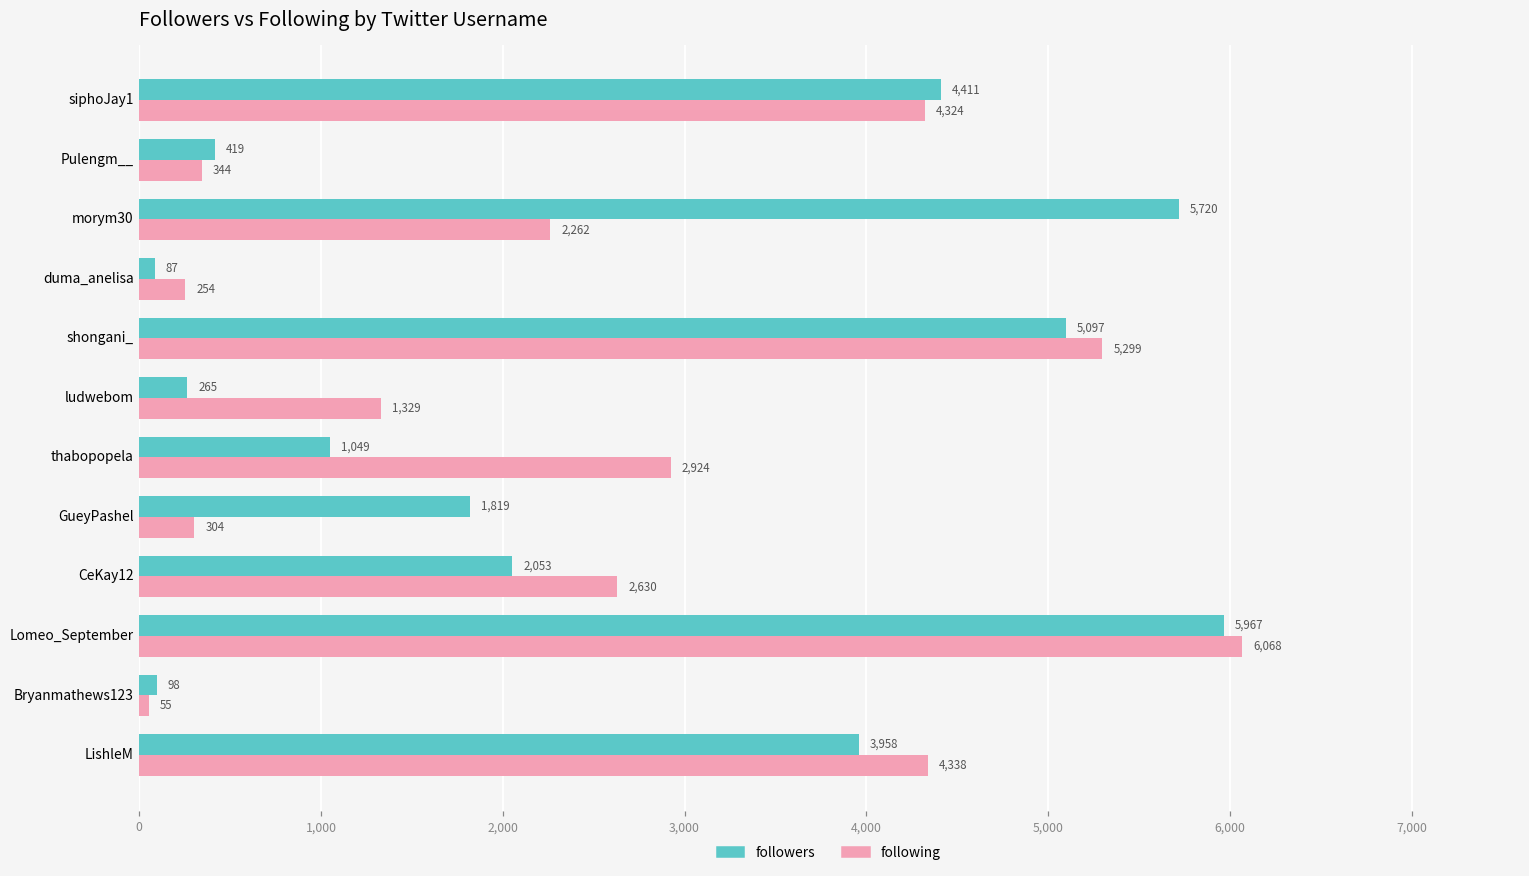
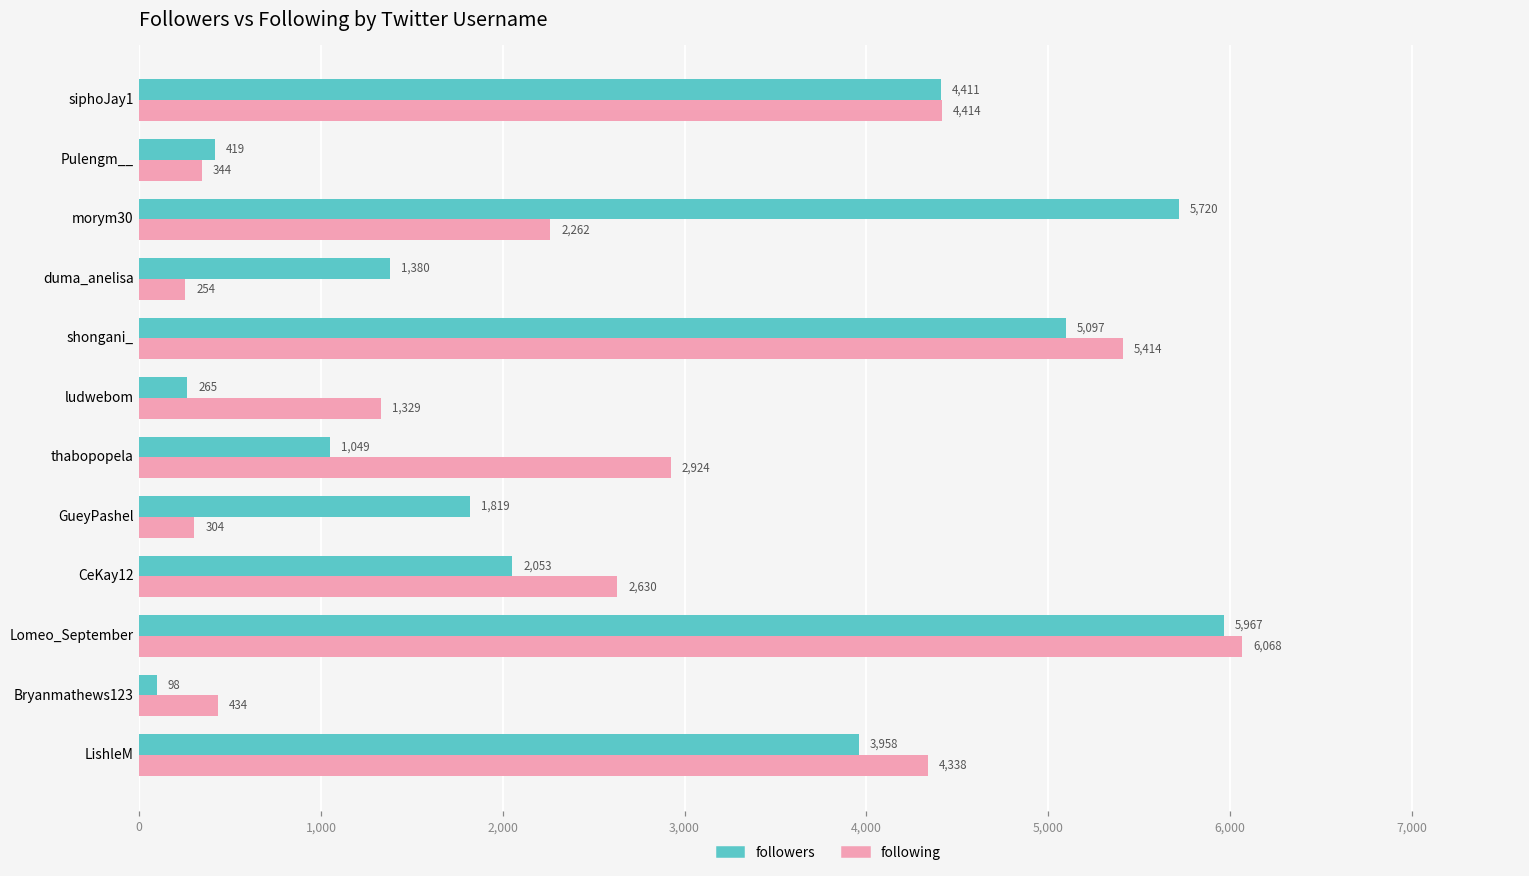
following, siphoJay1: 4,324 -> 4,414
followers, duma_anelisa: 87 -> 1,380
following, shongani_: 5,299 -> 5,414
following, Bryanmathews123: 55 -> 434
